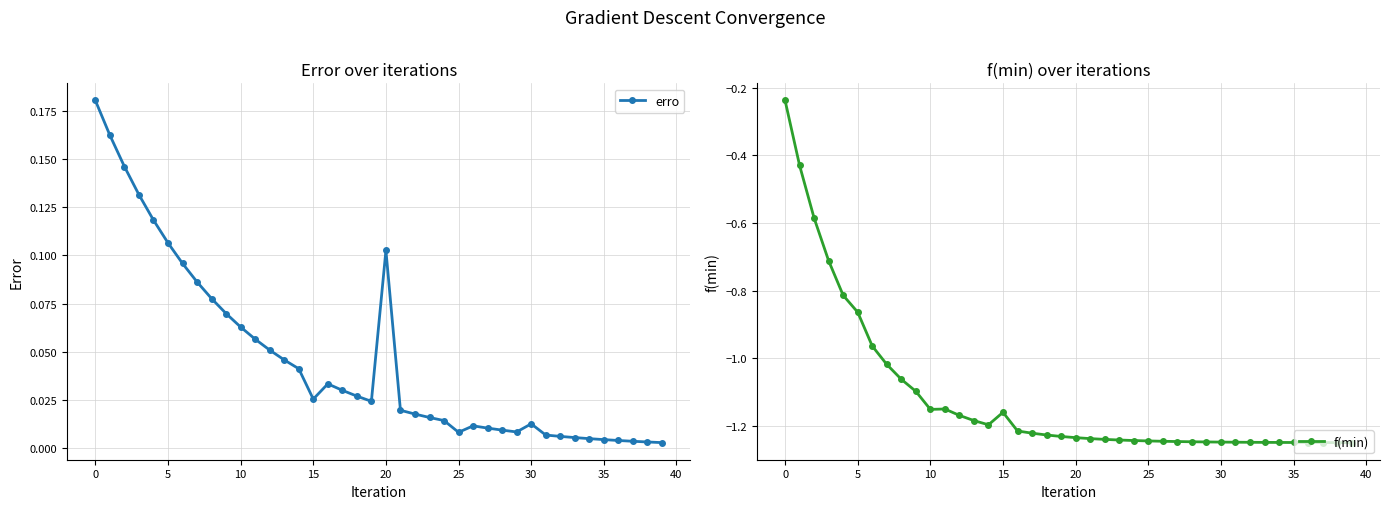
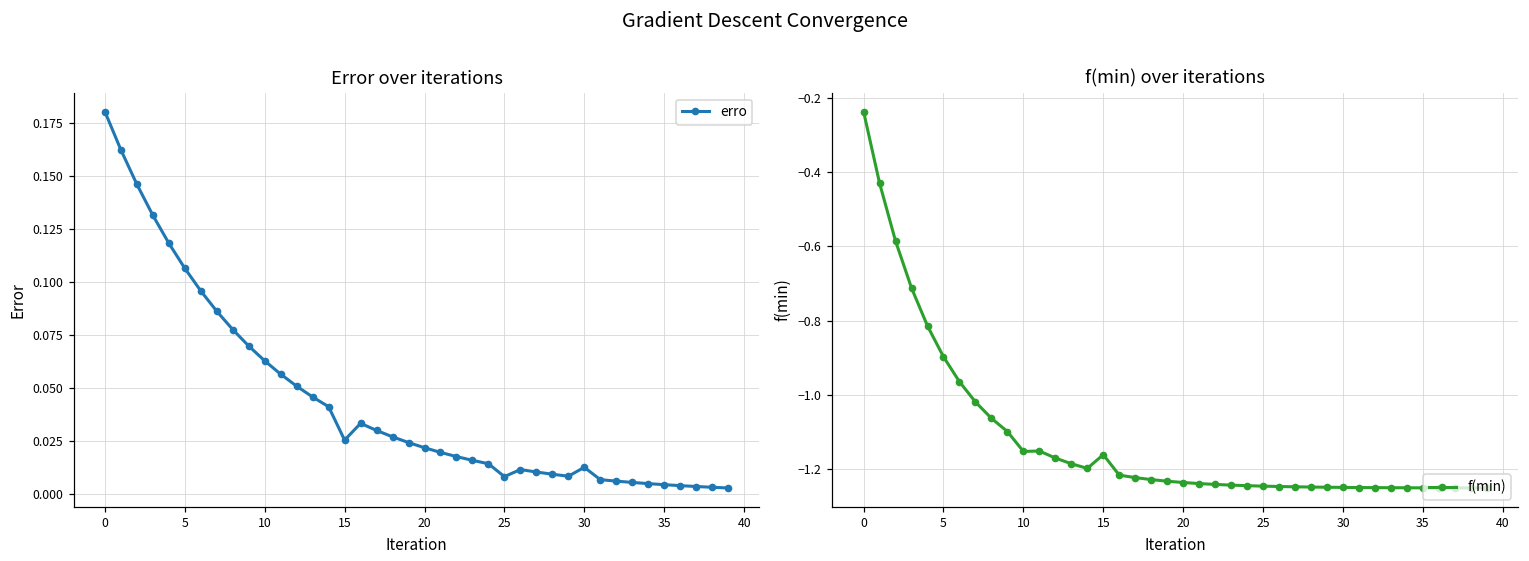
Error over iterations, 20: 0.103 -> 0.022
f(min) over iterations, 5: -0.86 -> -0.90
